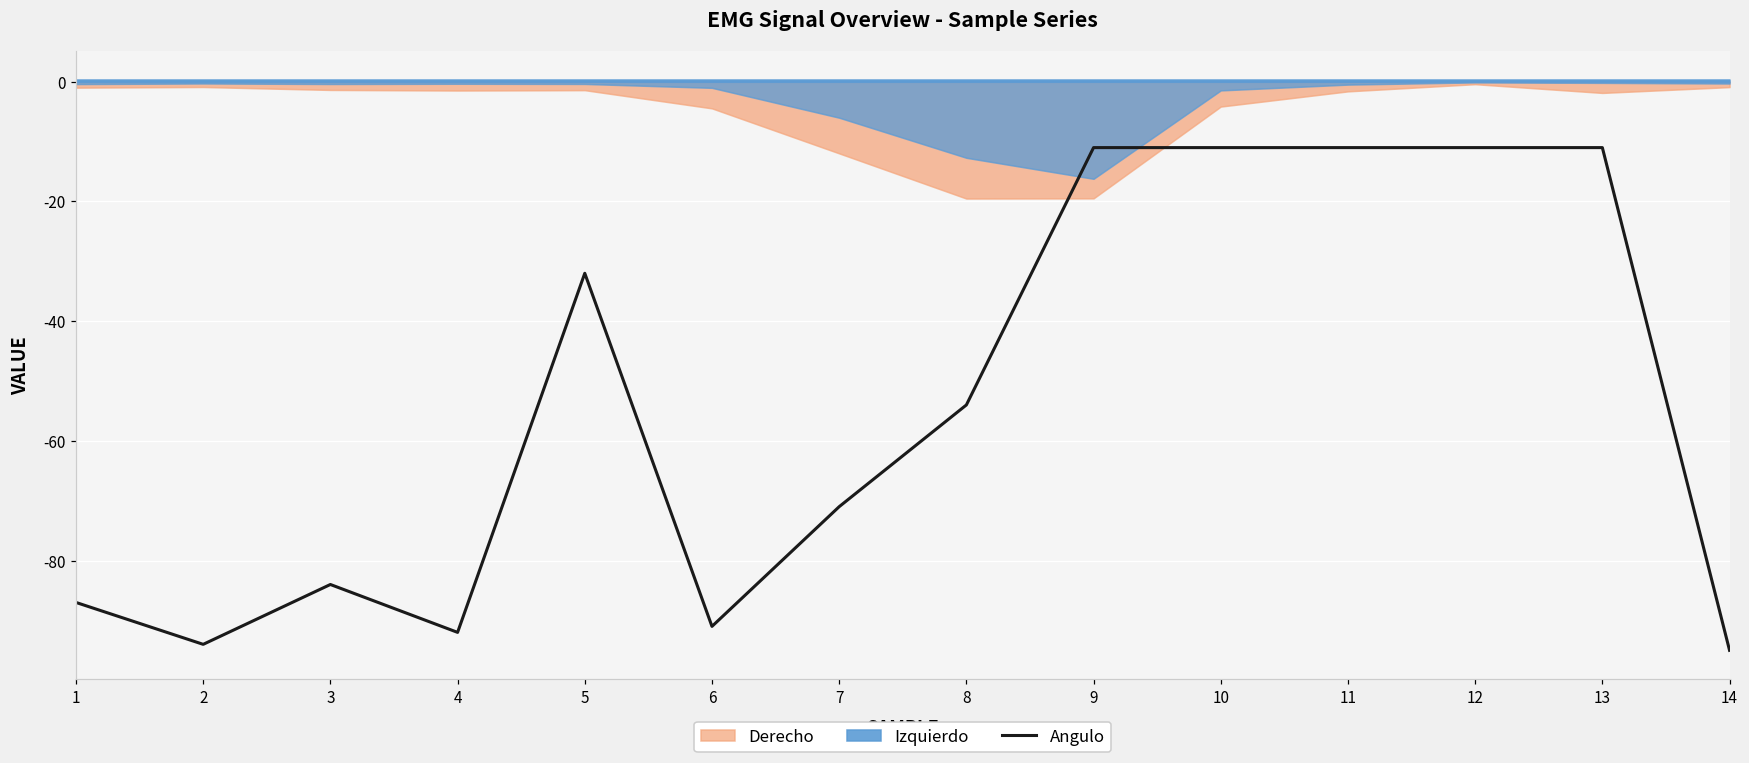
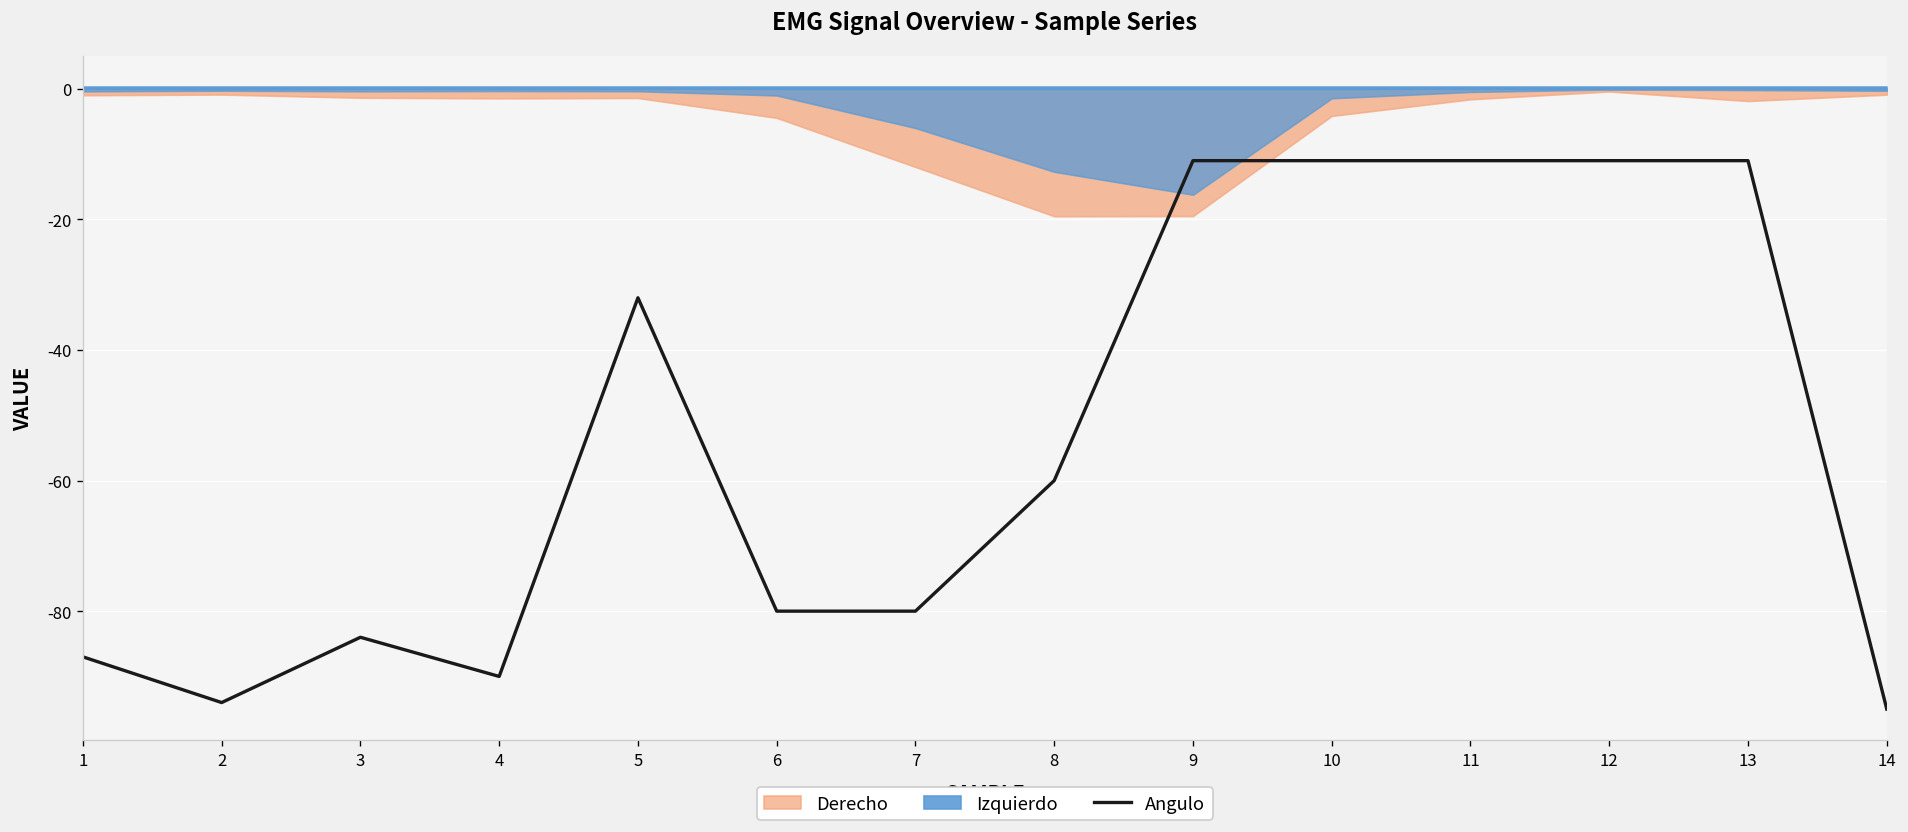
Angulo, 4: -92 -> -90
Angulo, 6: -91 -> -80
Angulo, 7: -71 -> -80
Angulo, 8: -54 -> -60
